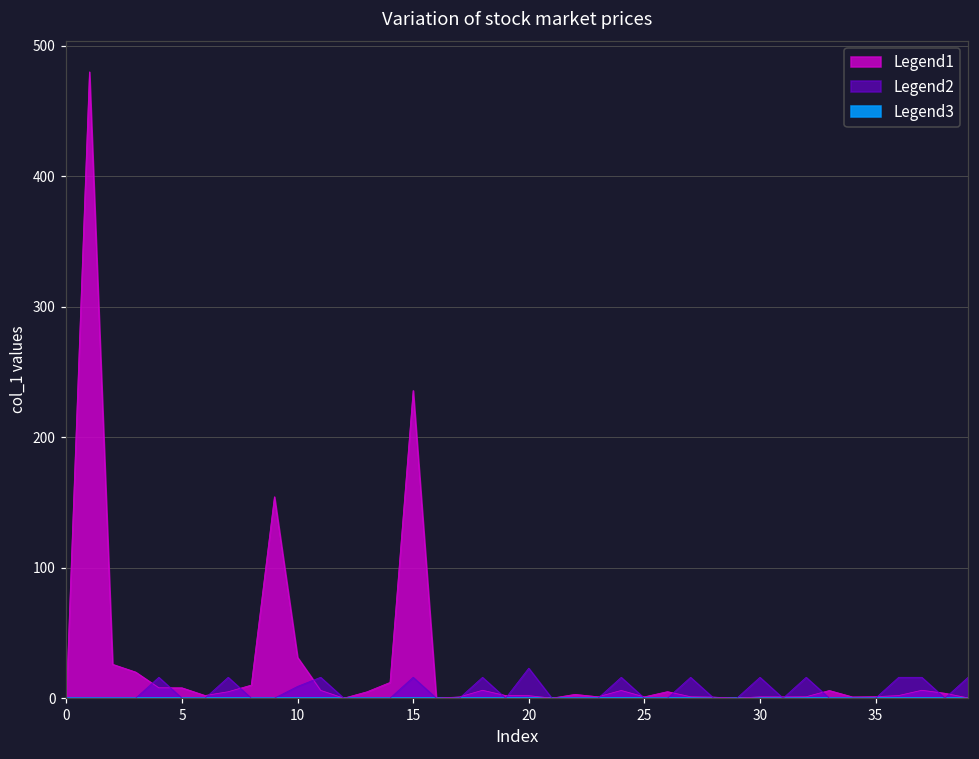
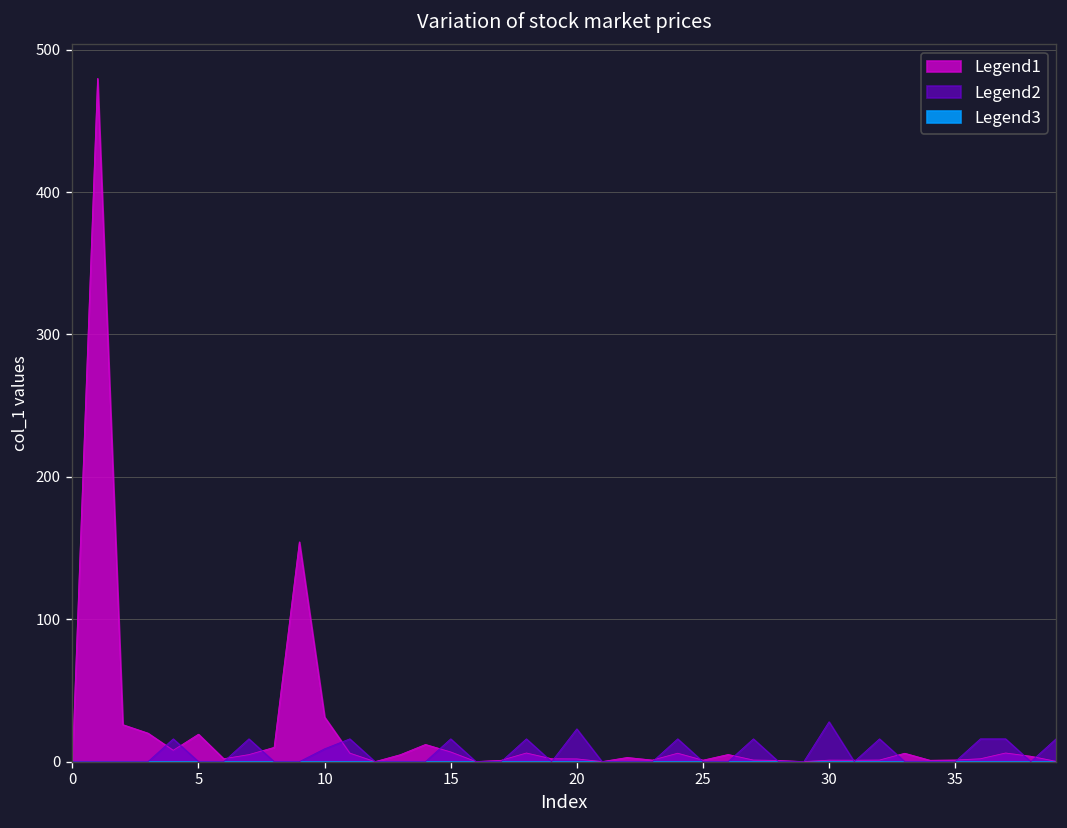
Legend1, 5: 8 -> 19
Legend1, 15: 236 -> 7
Legend2, 30: 16 -> 28
